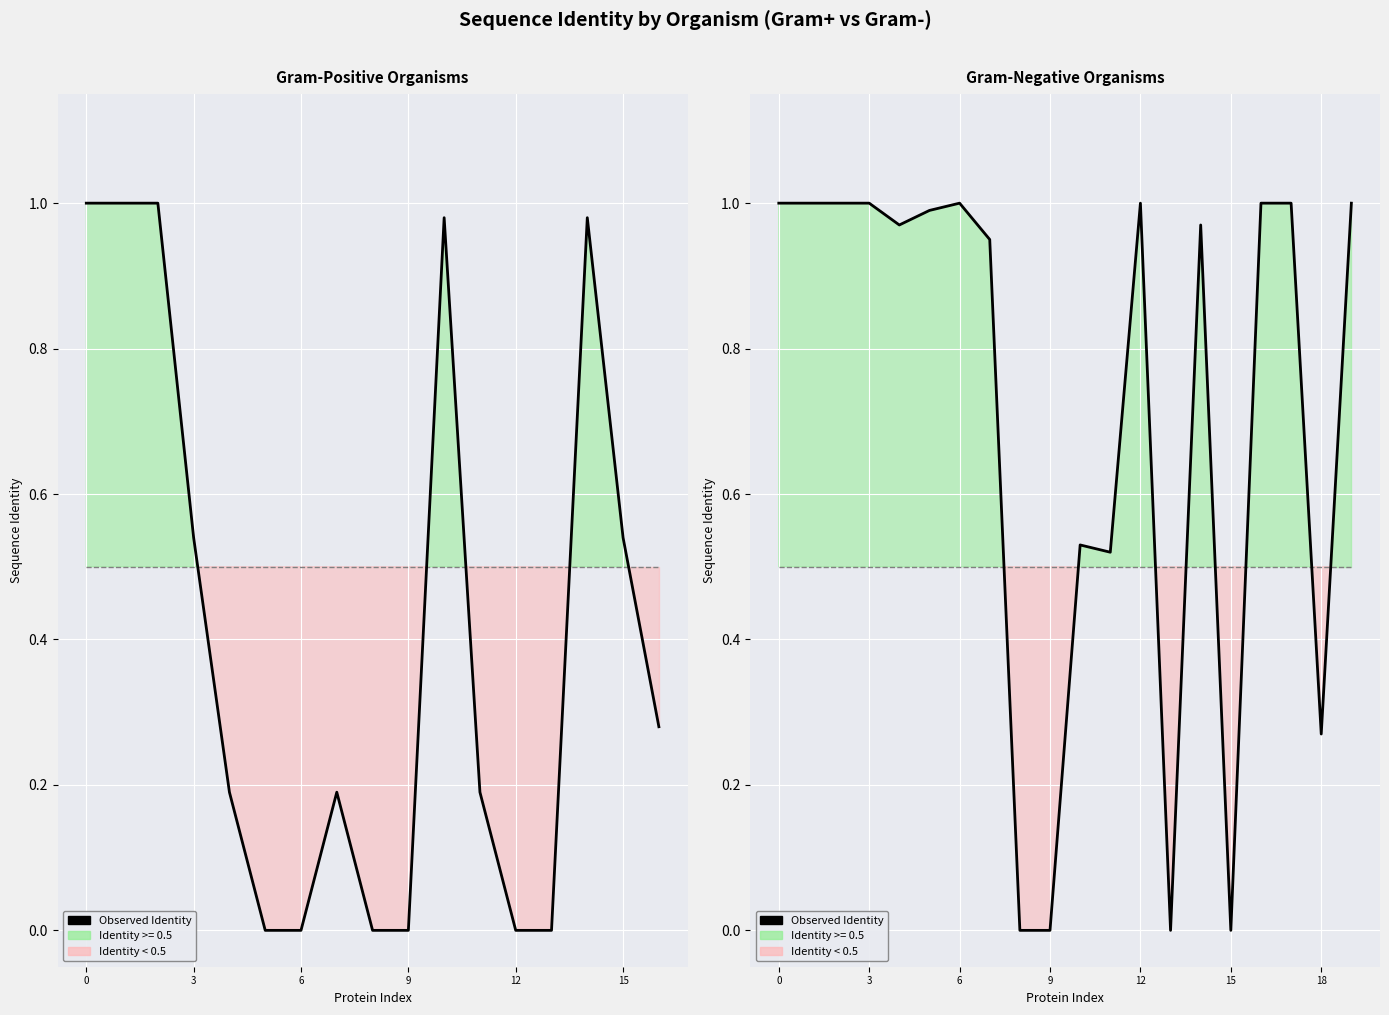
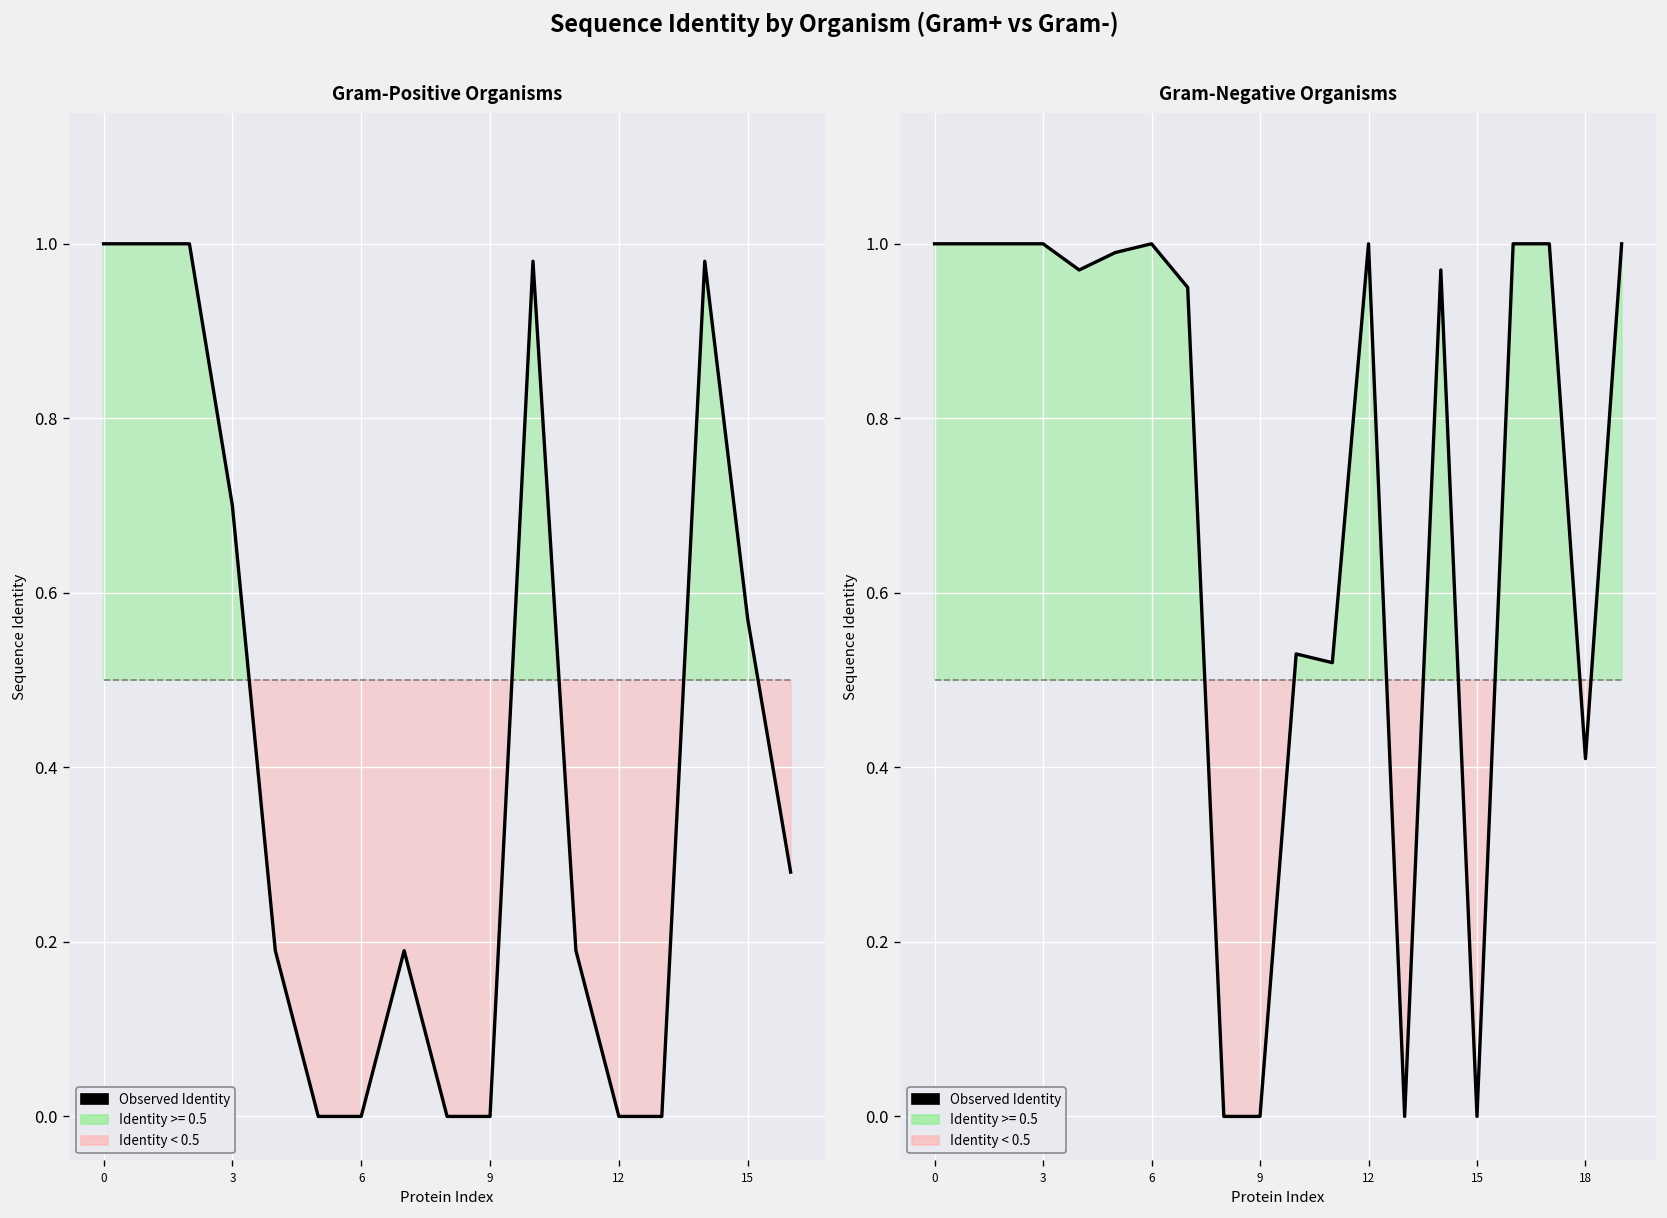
Gram-Positive Organisms, Observed Identity, 3: 0.54 -> 0.70
Gram-Positive Organisms, Observed Identity, 15: 0.54 -> 0.57
Gram-Negative Organisms, Observed Identity, 18: 0.27 -> 0.41
